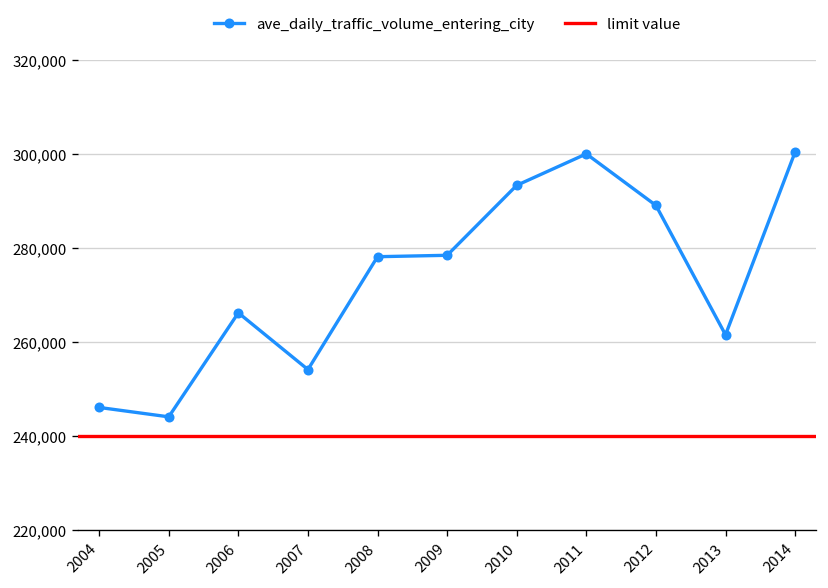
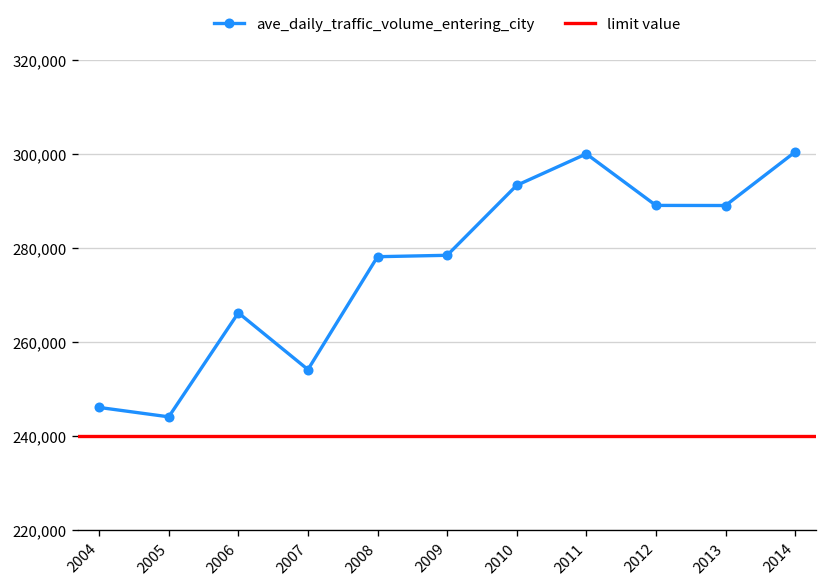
2013: 261,000 -> 289,000
